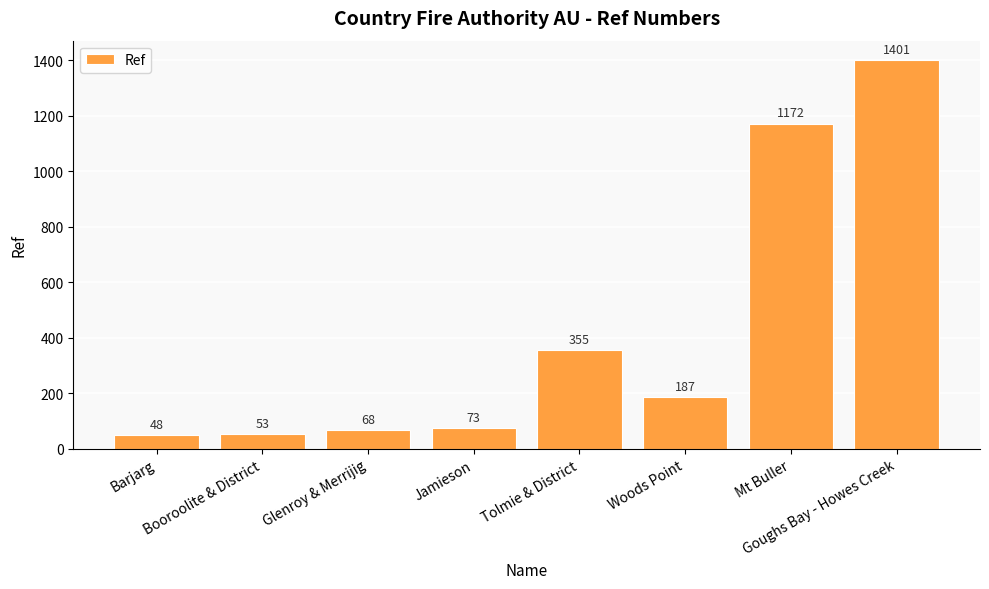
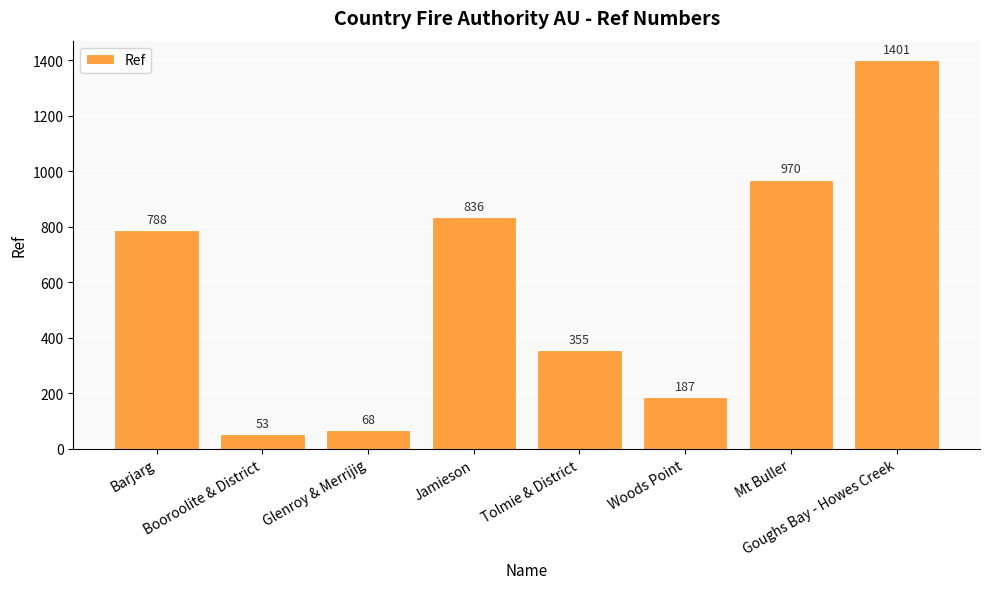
Barjarg: 48 -> 788
Jamieson: 73 -> 836
Mt Buller: 1172 -> 970
